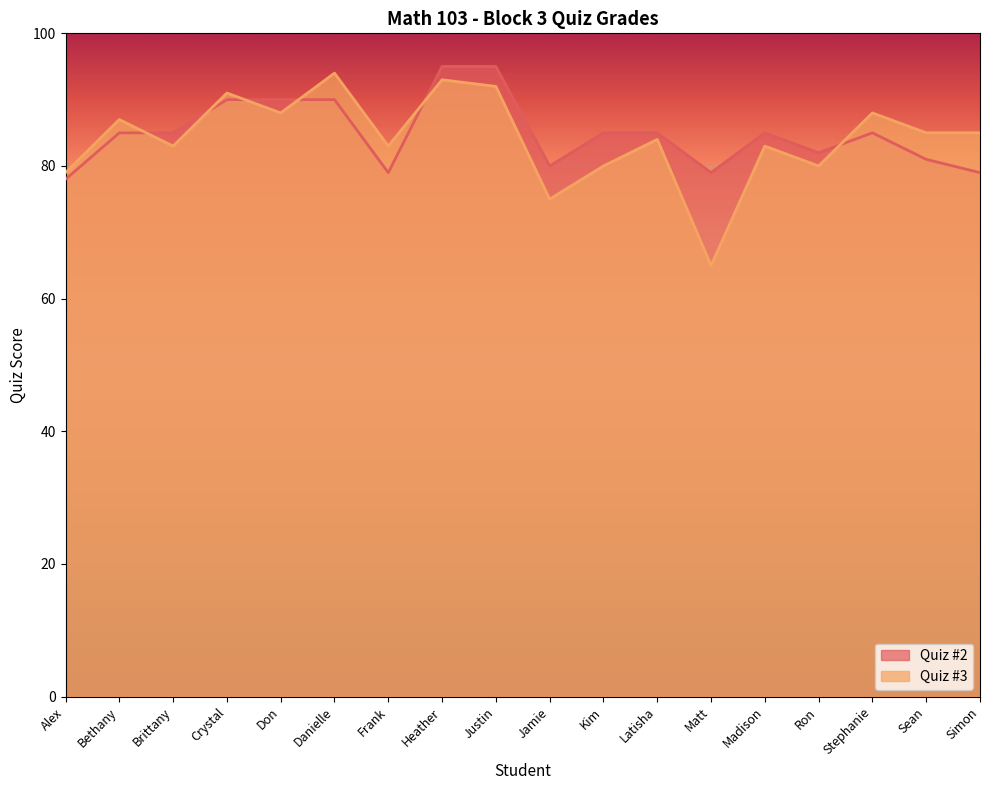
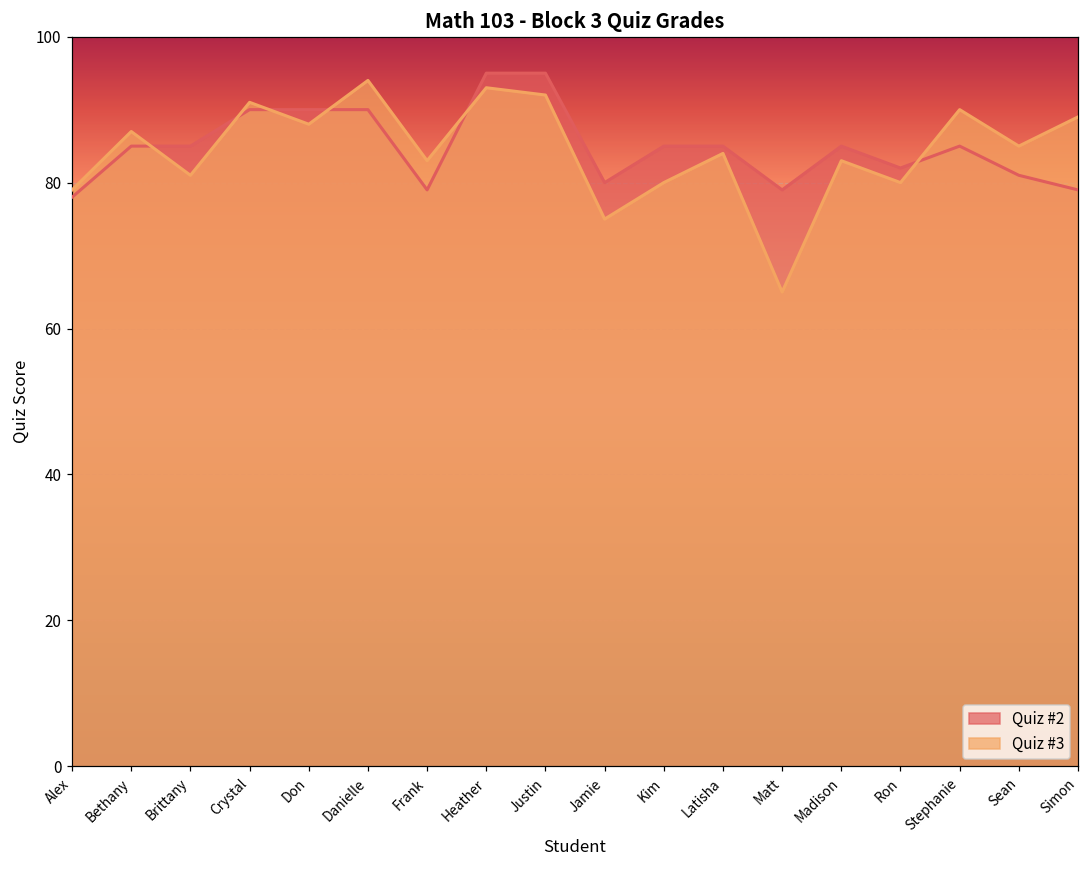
Quiz #3, Brittany: 83 -> 81
Quiz #3, Stephanie: 88 -> 90
Quiz #3, Simon: 85 -> 89
